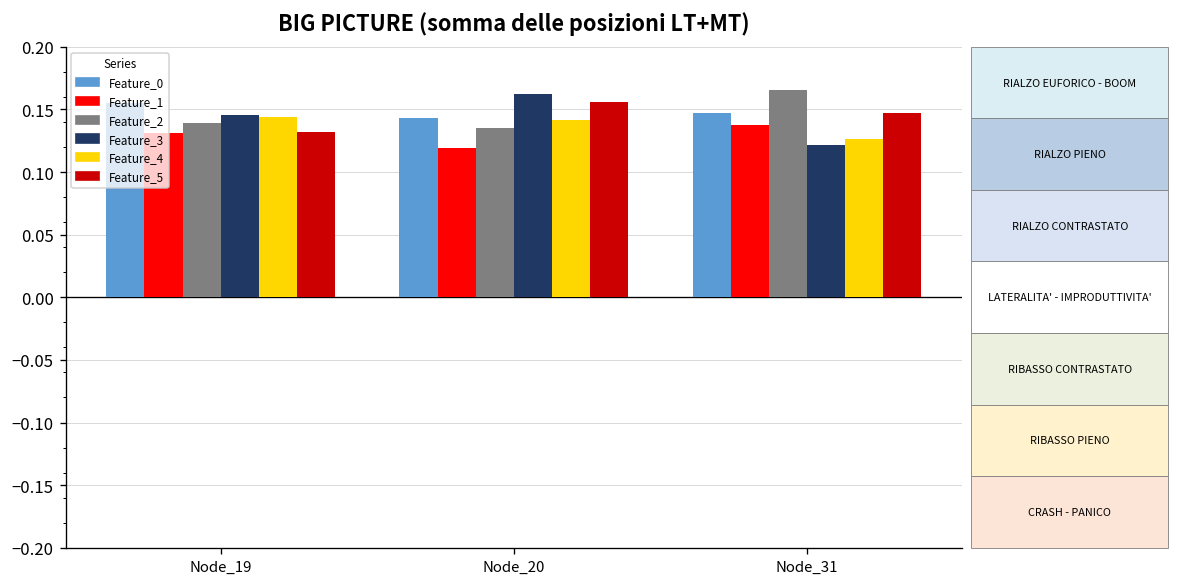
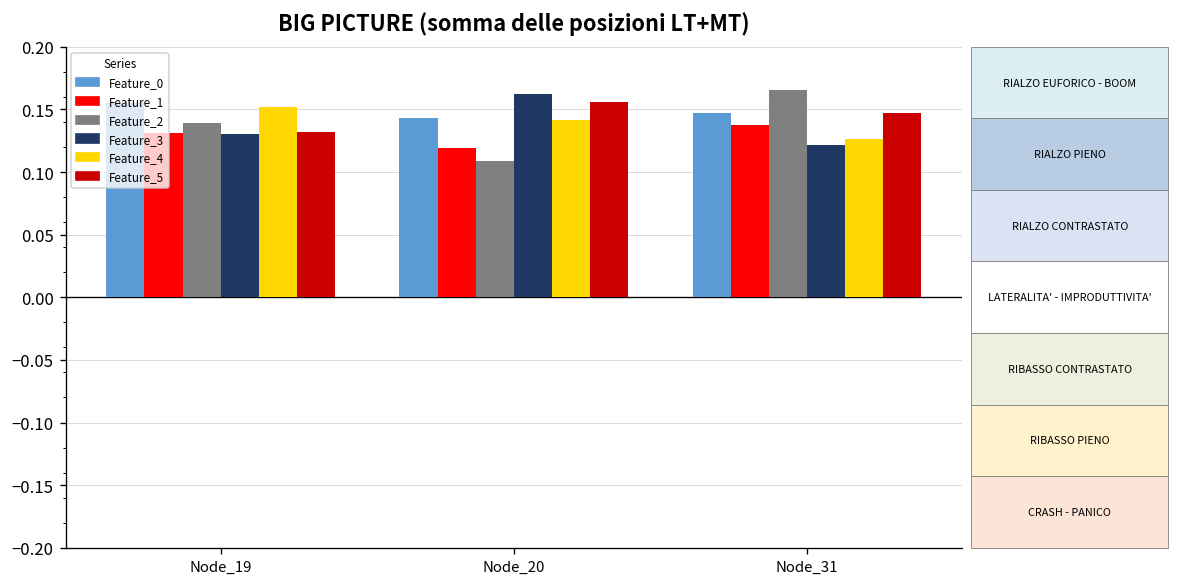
Feature_3, Node_19: 0.146 -> 0.131
Feature_4, Node_19: 0.144 -> 0.152
Feature_2, Node_20: 0.135 -> 0.109
